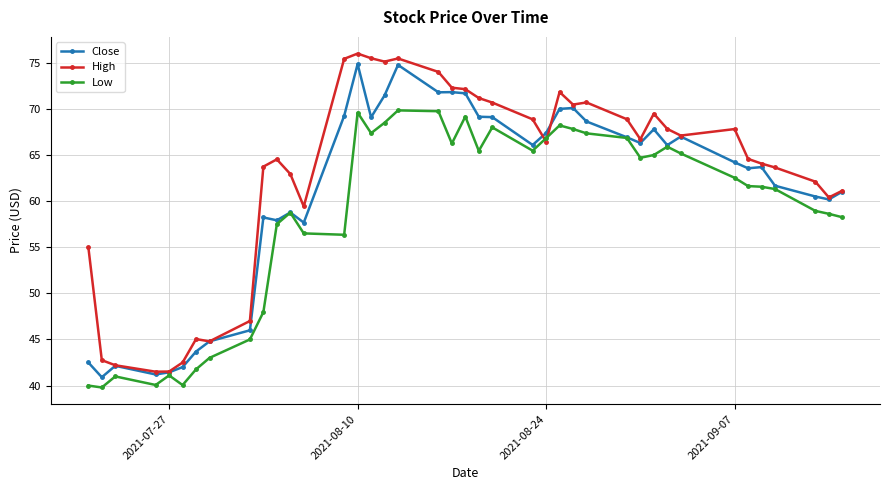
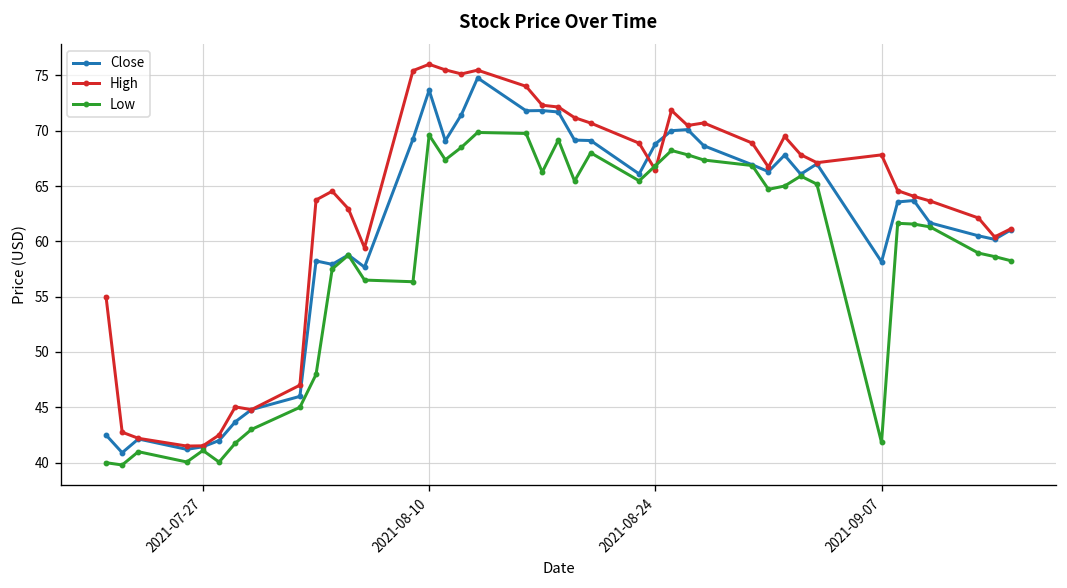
Close, 2021-08-10: 75 -> 74
Close, 2021-08-24: 67 -> 69
Close, 2021-09-07: 64 -> 58
Low, 2021-09-07: 63 -> 42
